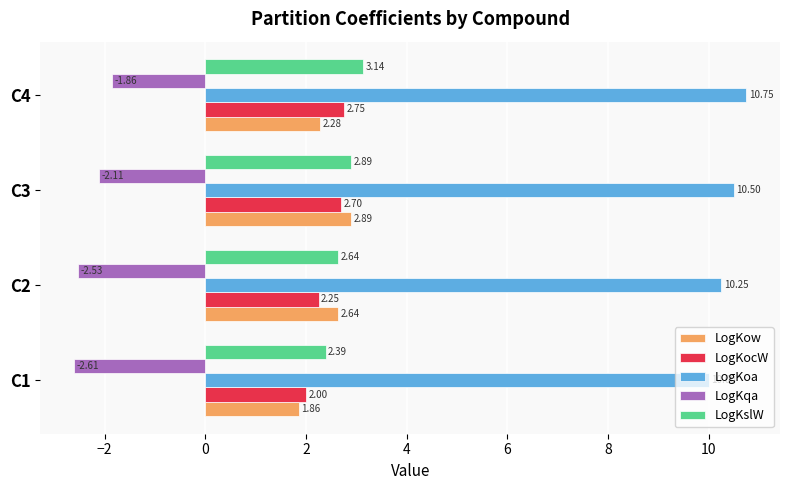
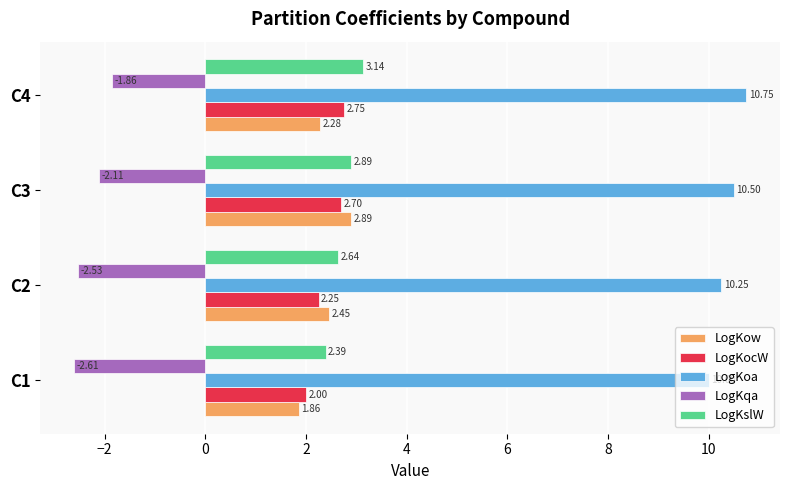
LogKow, C2: 2.64 -> 2.45
